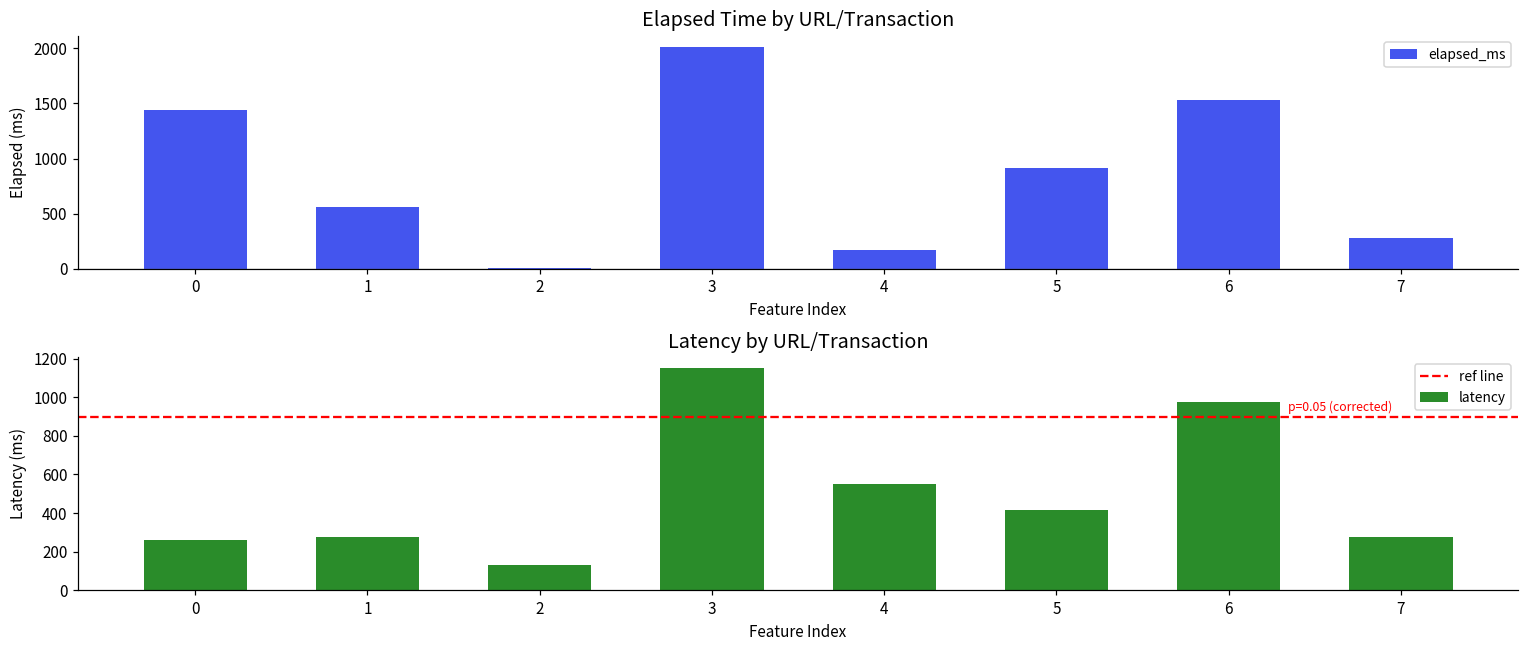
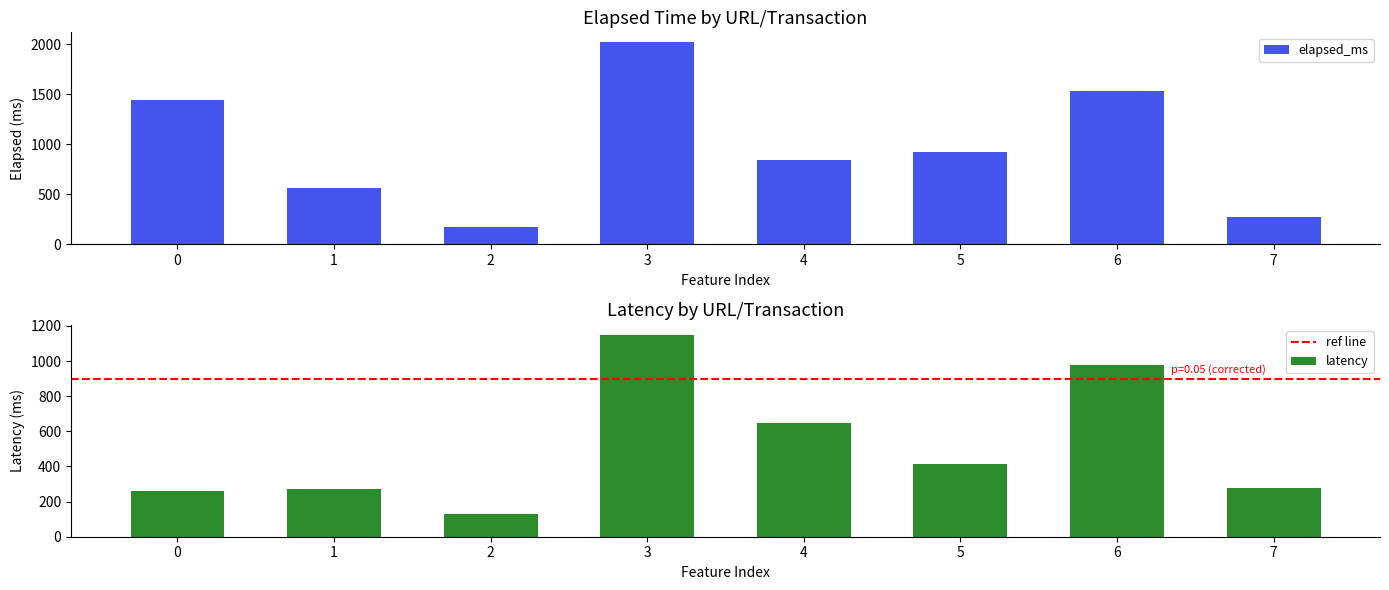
Elapsed Time by URL/Transaction, 2: 10 -> 170
Elapsed Time by URL/Transaction, 4: 170 -> 840
Latency by URL/Transaction, 4: 550 -> 650
